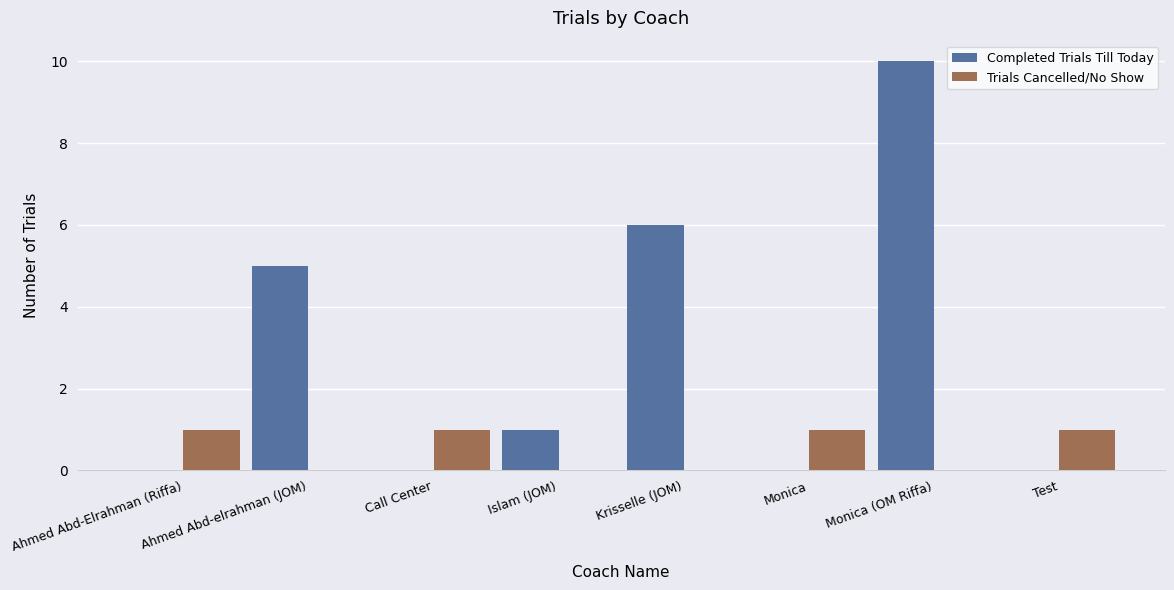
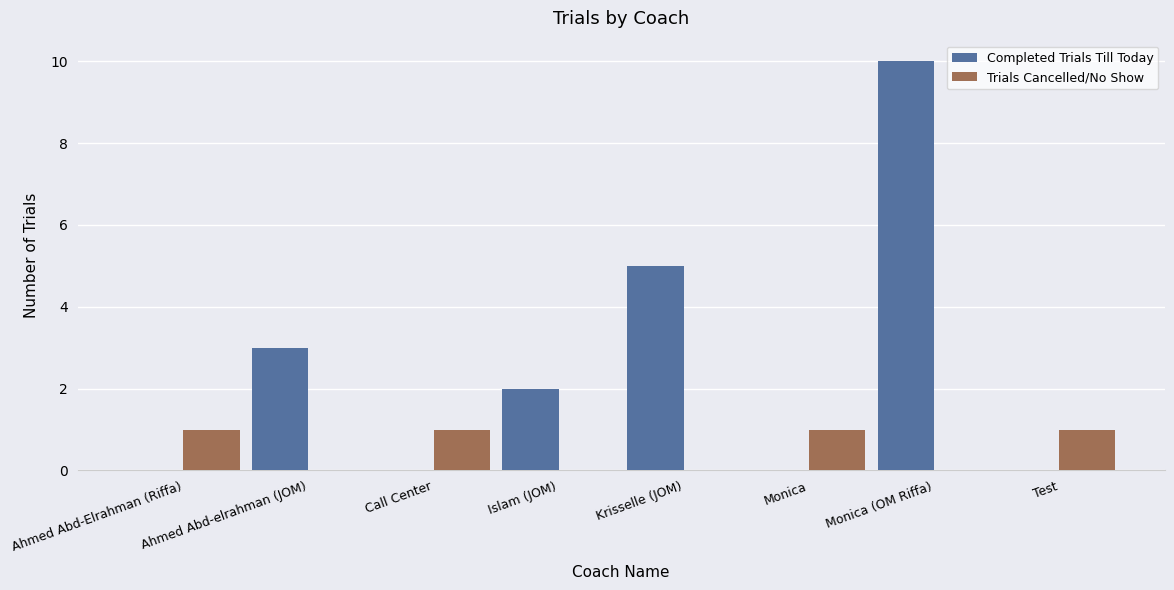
Completed Trials Till Today, Ahmed Abd-elrahman (JOM): 5 -> 3
Completed Trials Till Today, Islam (JOM): 1 -> 2
Completed Trials Till Today, Krisselle (JOM): 6 -> 5
